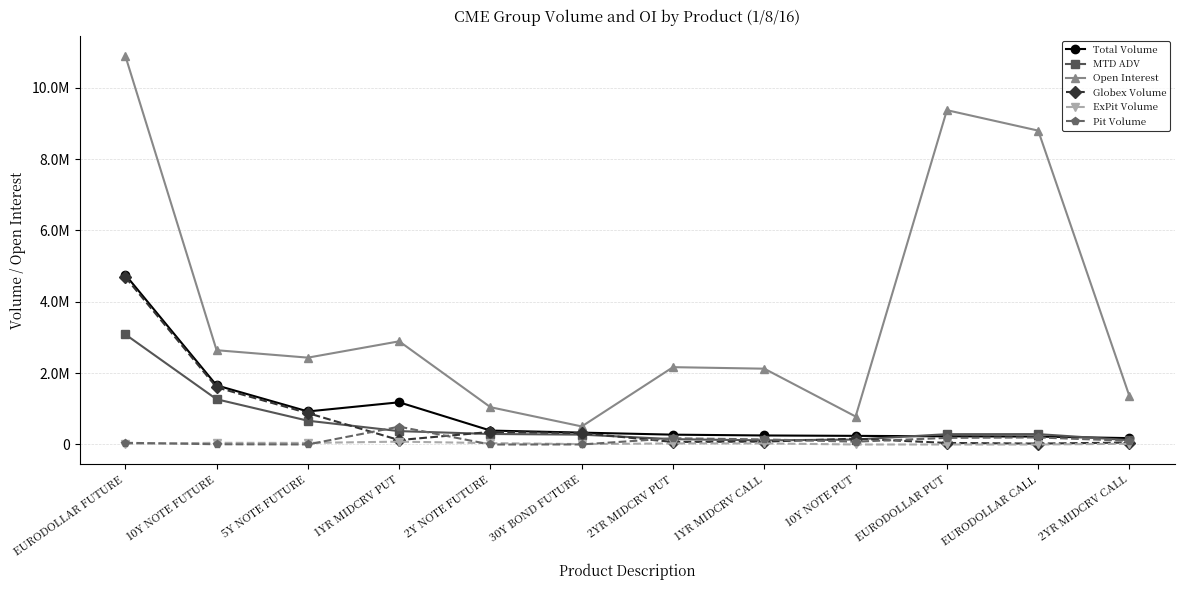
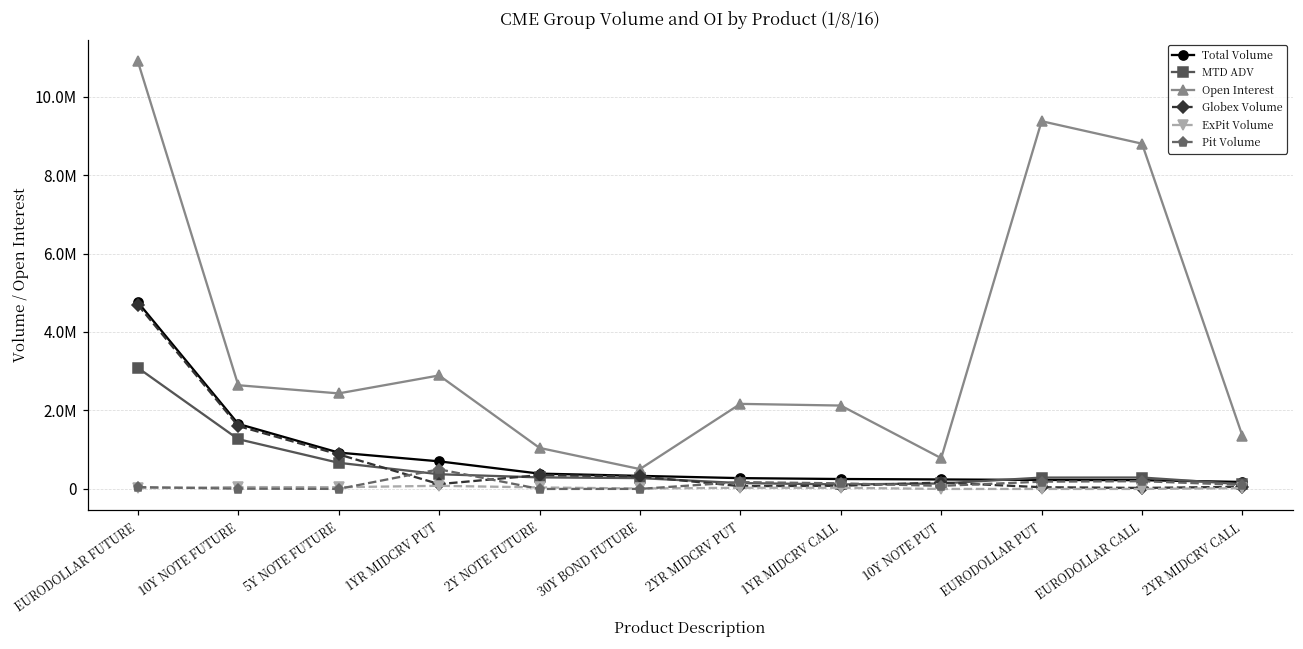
Total Volume, 1YR MIDCRV PUT: 1200000 -> 700000
